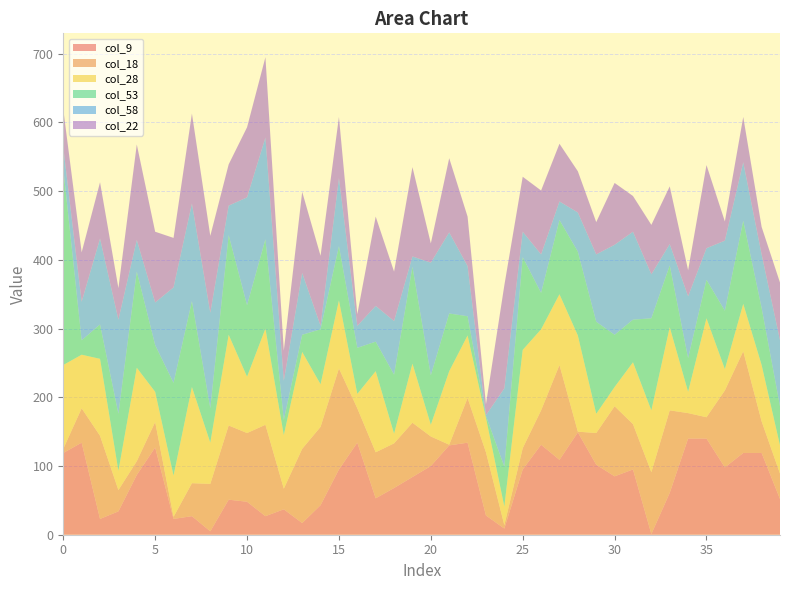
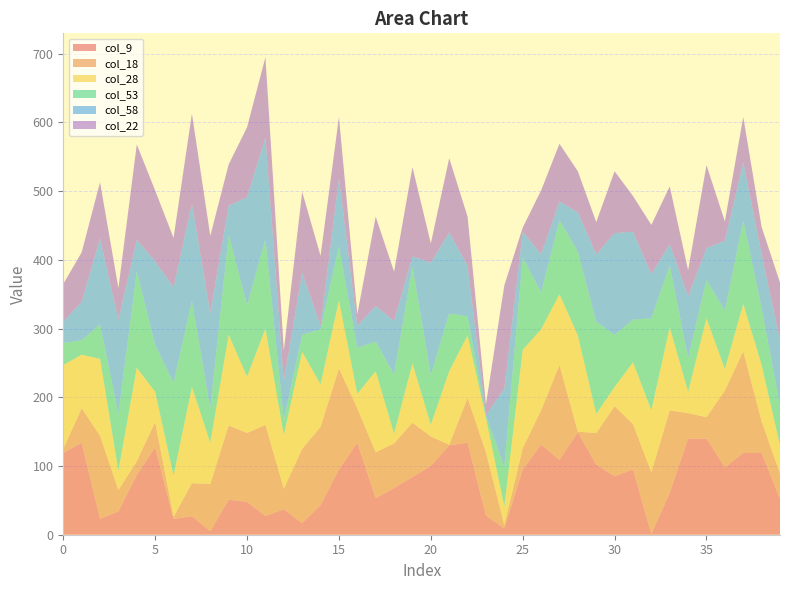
col_53, 0: 290 -> 30
col_58, 5: 60 -> 120
col_22, 25: 80 -> 10
col_58, 30: 130 -> 150
